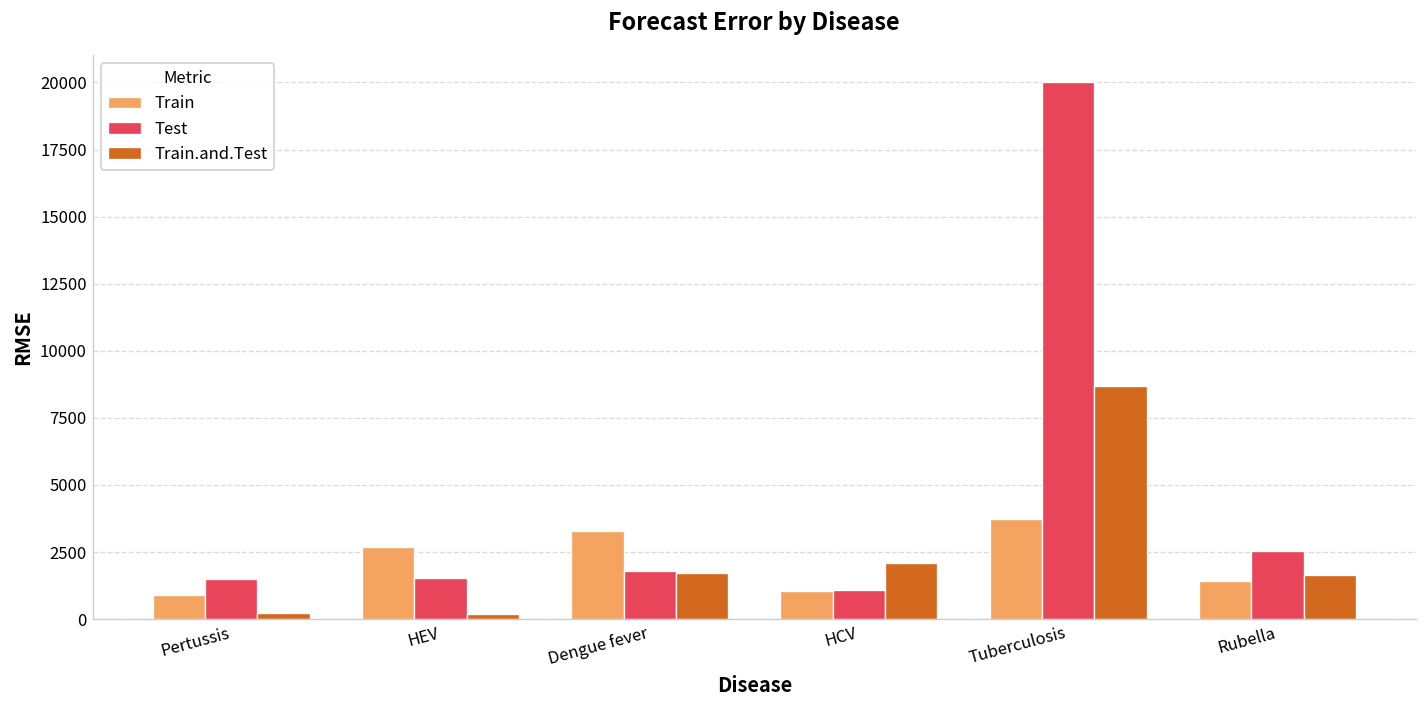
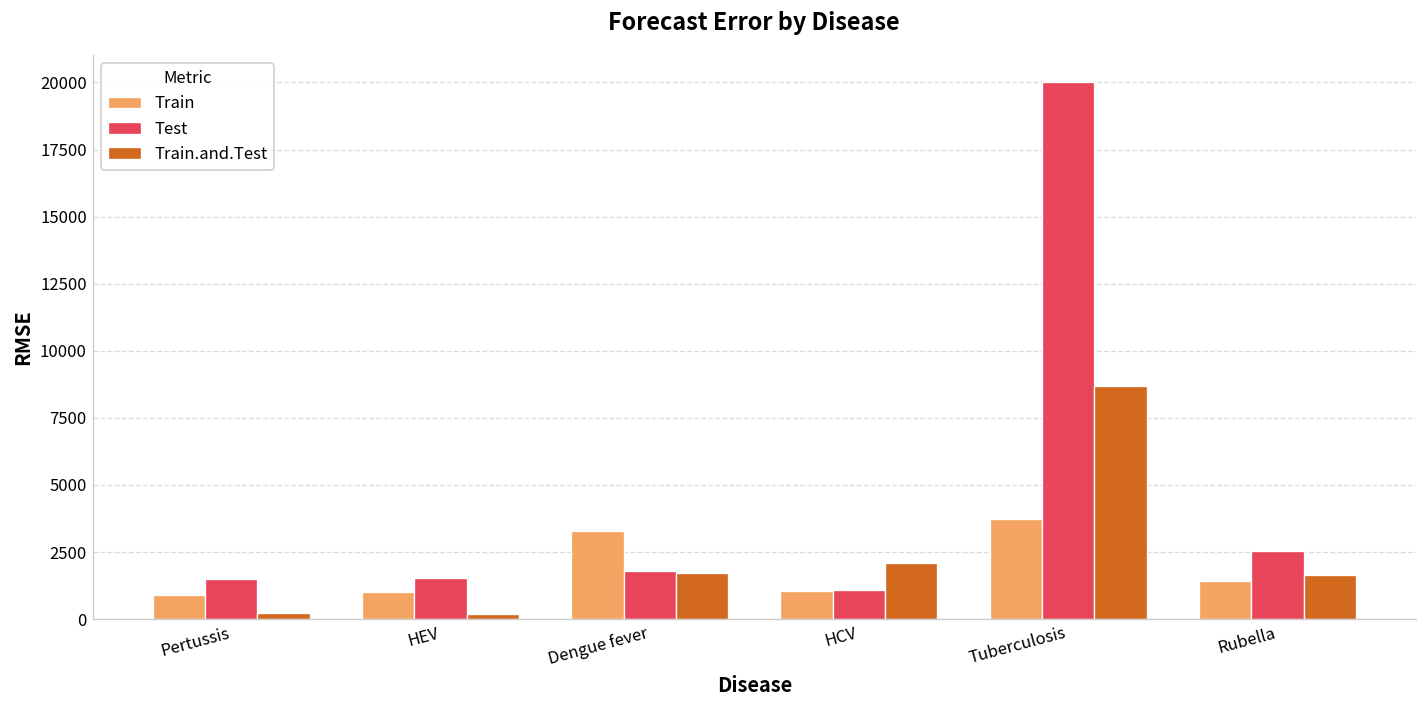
Train, HEV: 2700 -> 1000
